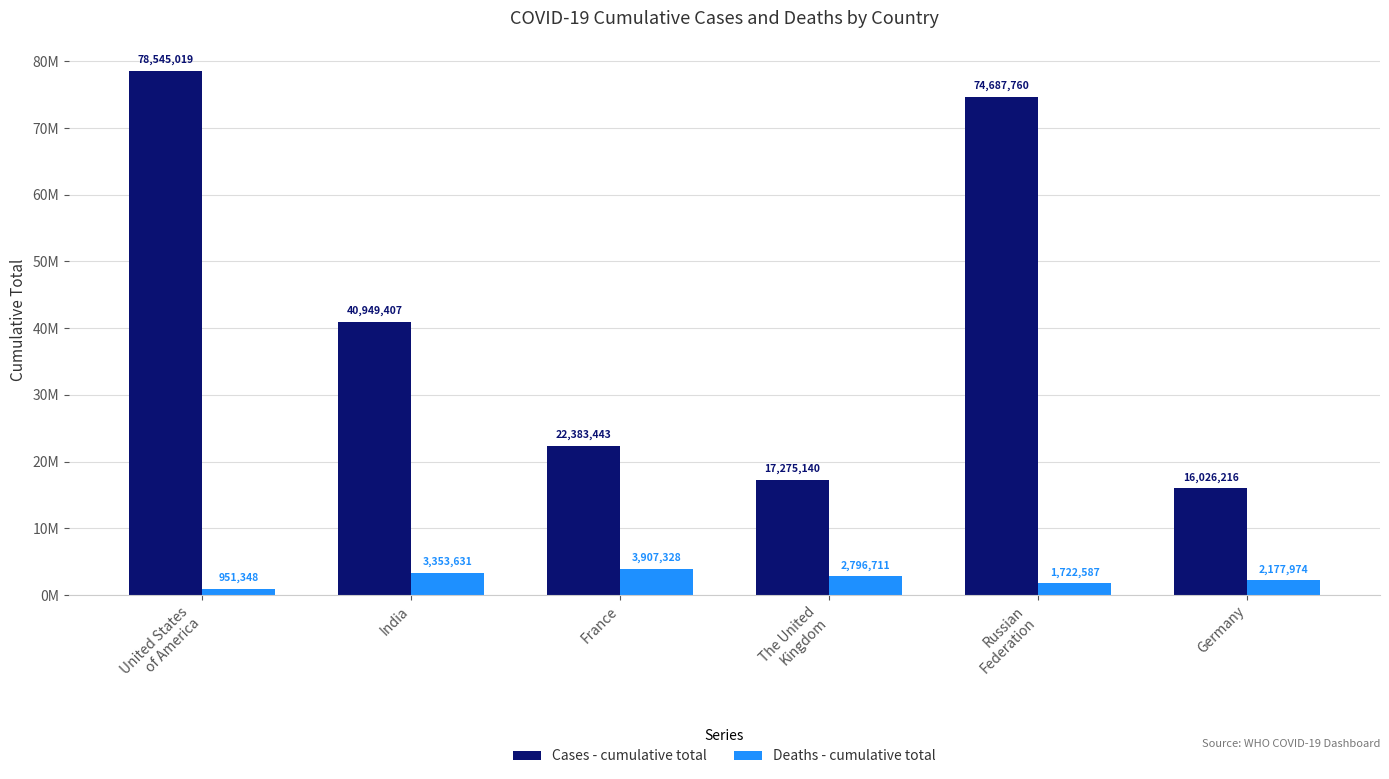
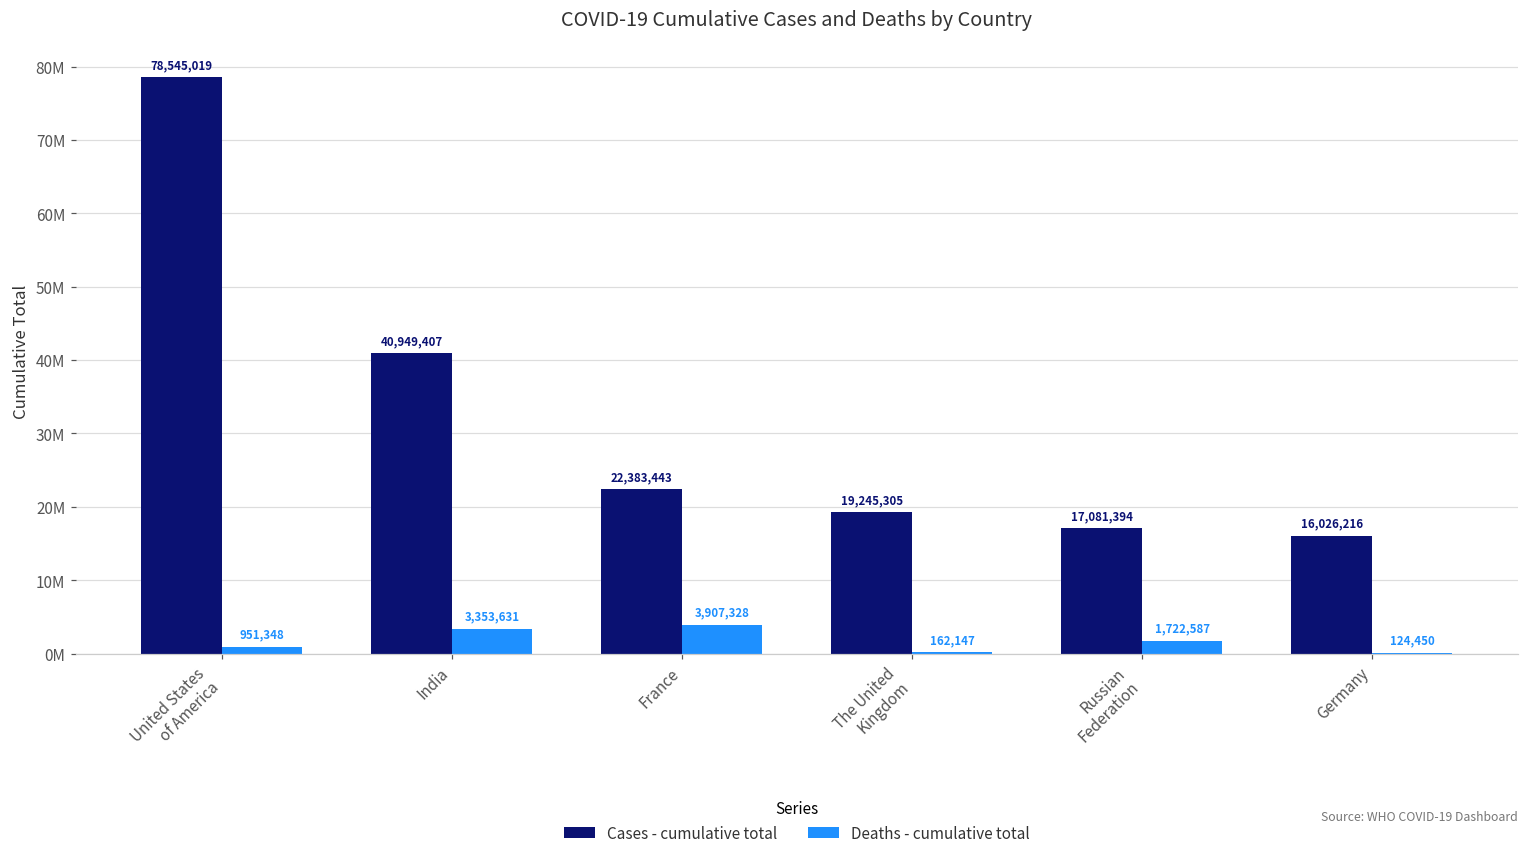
Cases - cumulative total, The United Kingdom: 17,275,140 -> 19,245,305
Deaths - cumulative total, The United Kingdom: 2,796,711 -> 162,147
Cases - cumulative total, Russian Federation: 74,687,760 -> 17,081,394
Deaths - cumulative total, Germany: 2,177,974 -> 124,450
